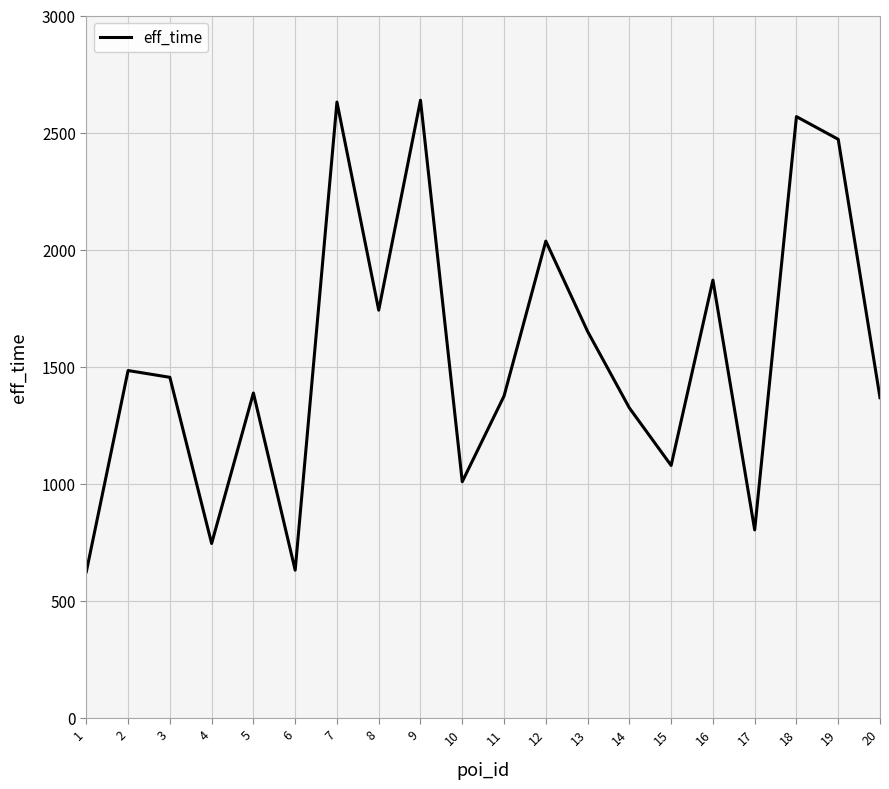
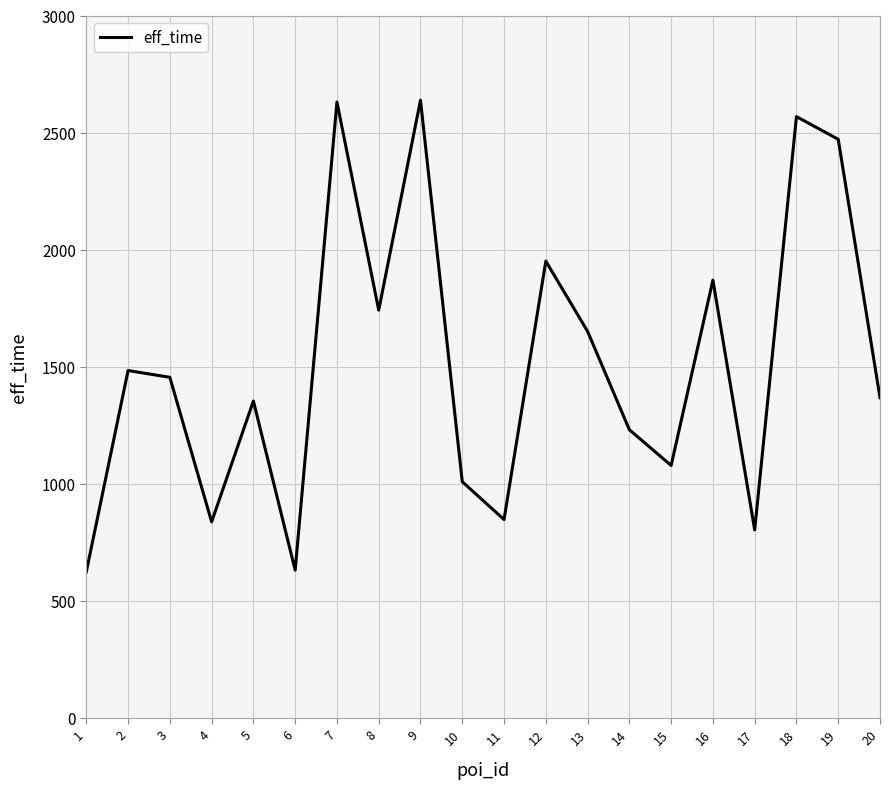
4: 740 -> 840
5: 1390 -> 1350
11: 1370 -> 850
12: 2040 -> 1950
14: 1320 -> 1230
